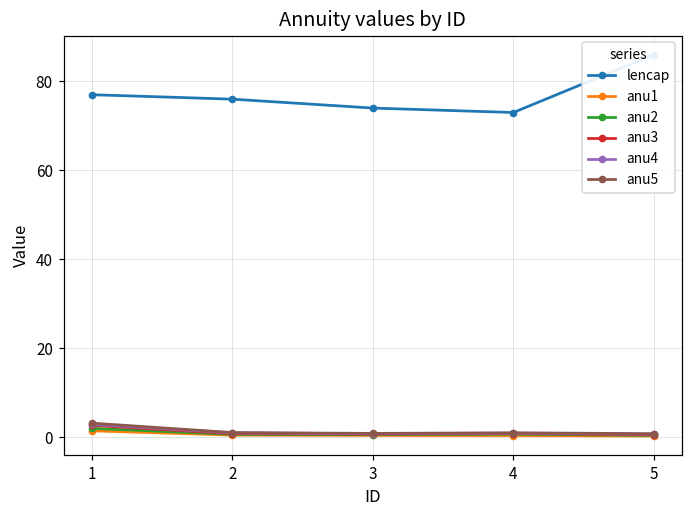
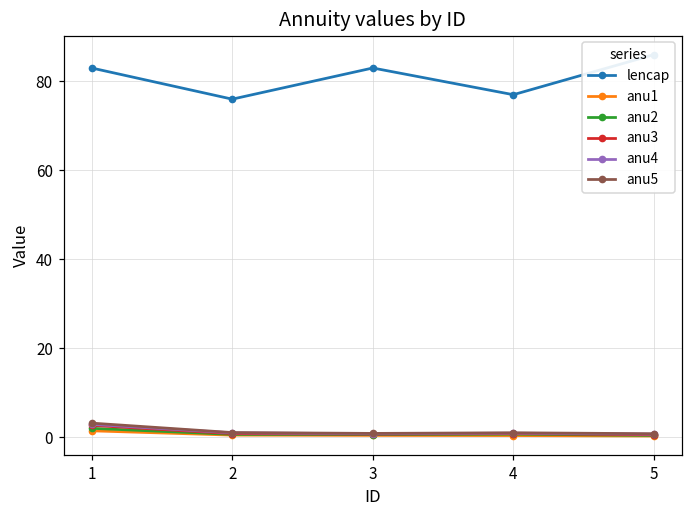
lencap, 1: 77 -> 83
lencap, 3: 74 -> 83
lencap, 4: 73 -> 77
